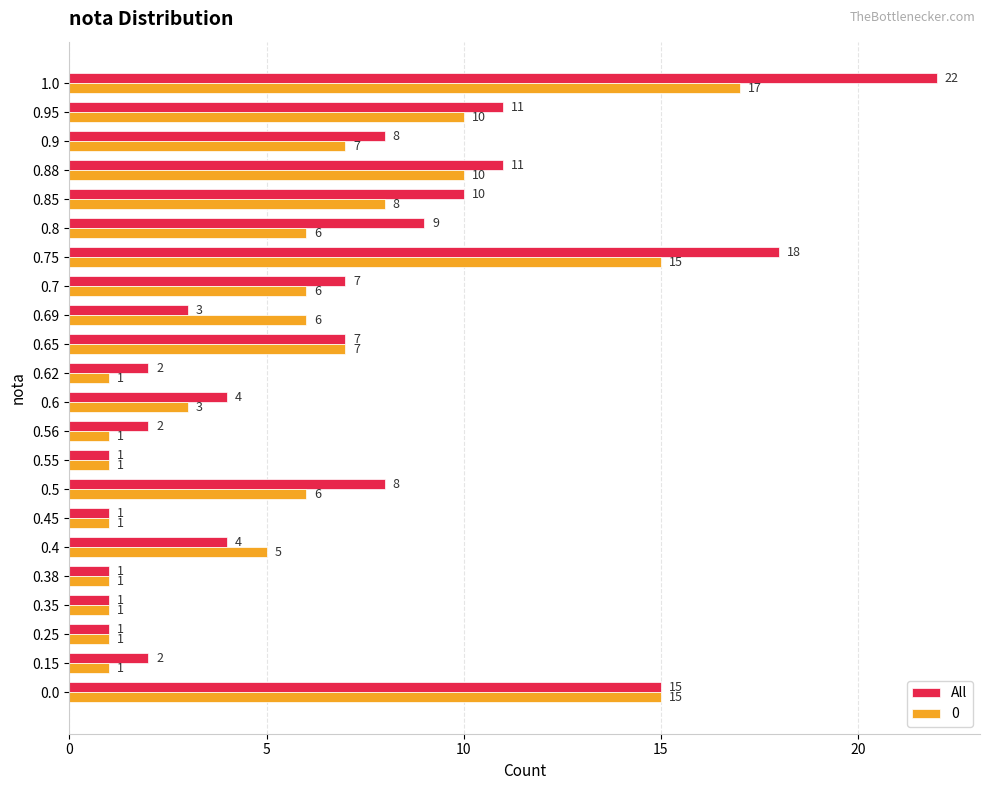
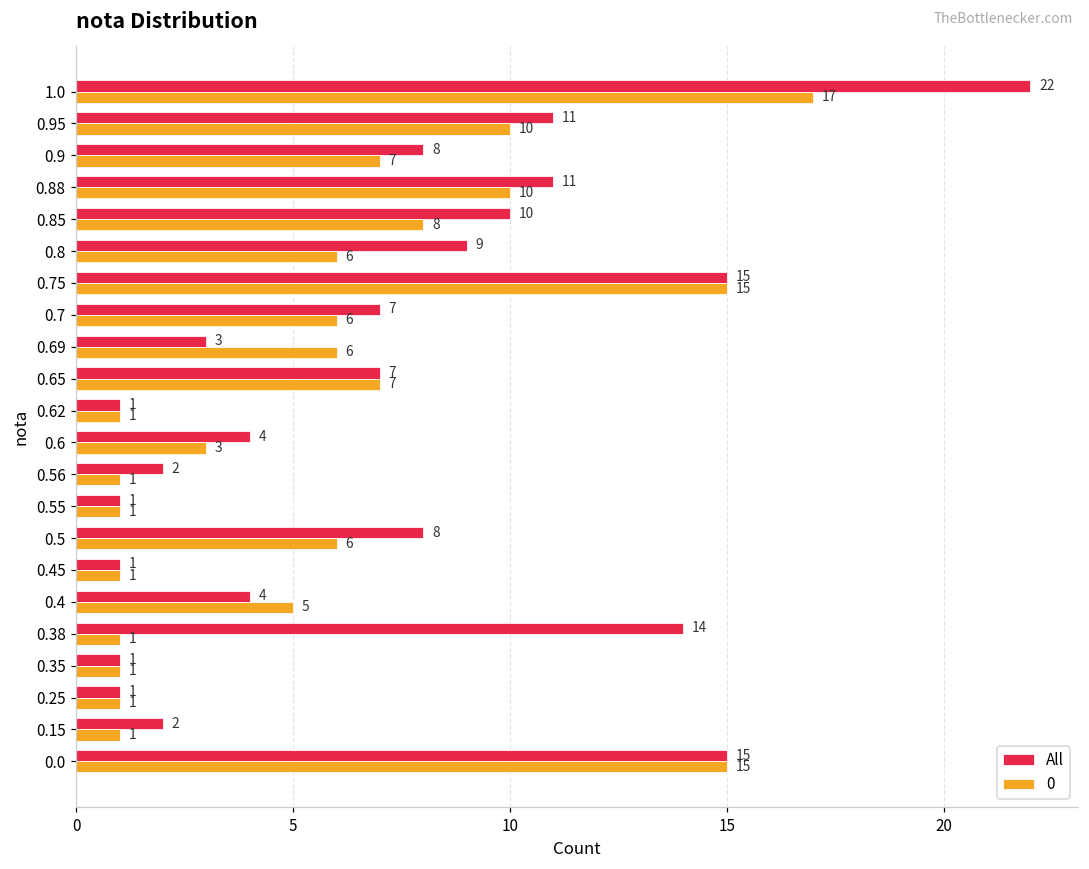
All, 0.75: 18 -> 15
All, 0.62: 2 -> 1
All, 0.38: 1 -> 14
